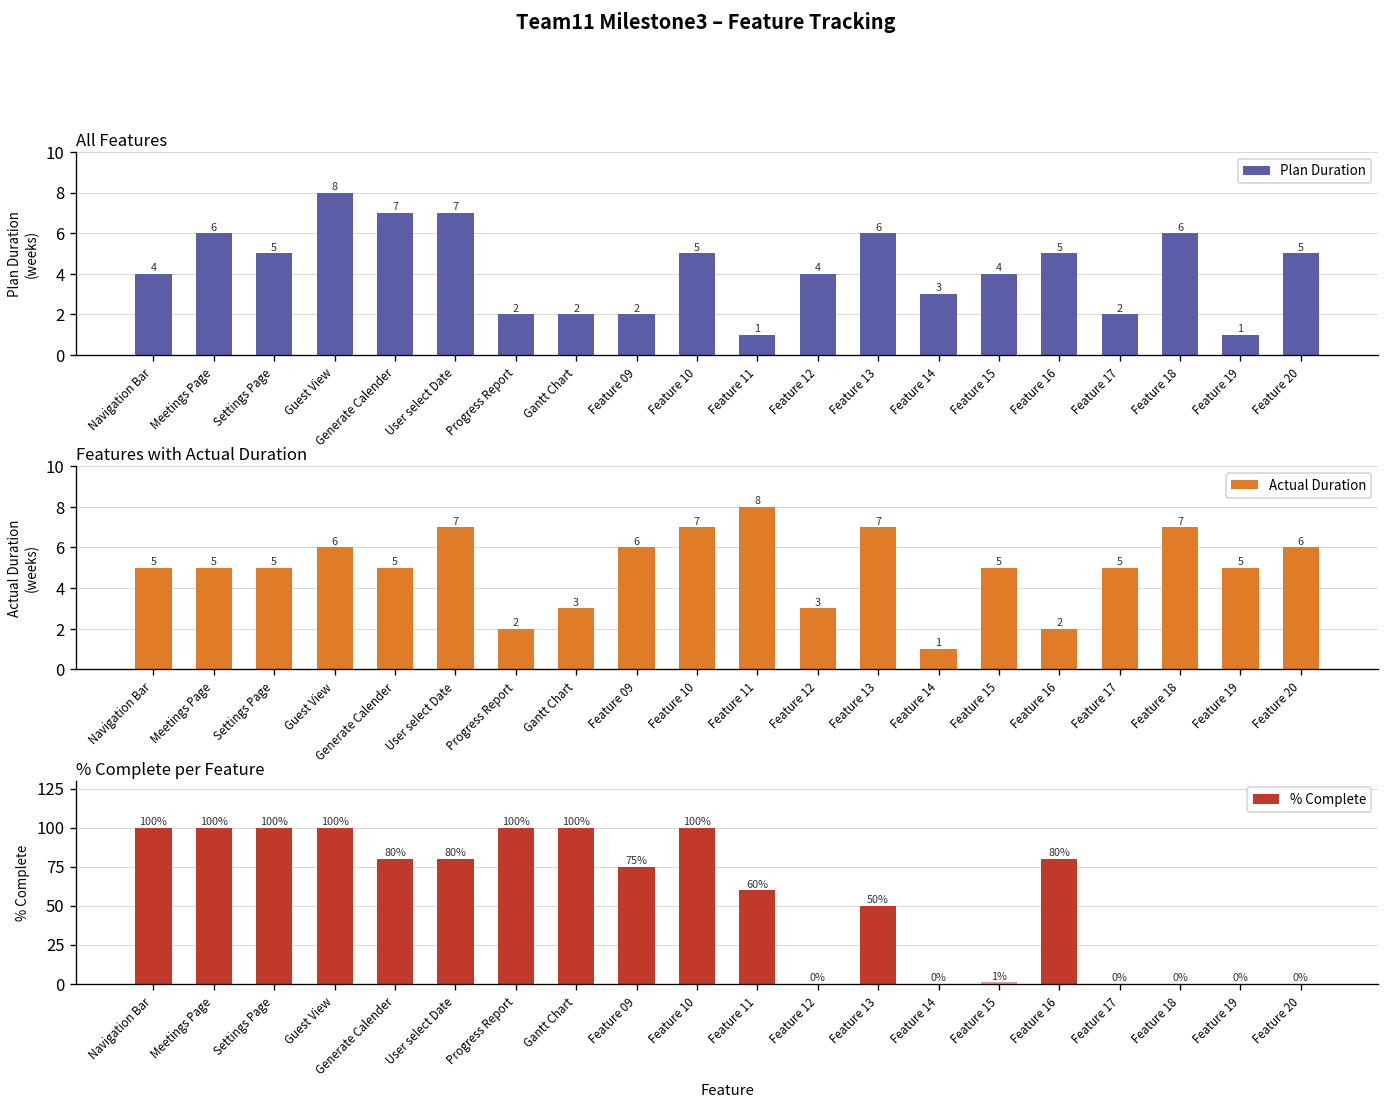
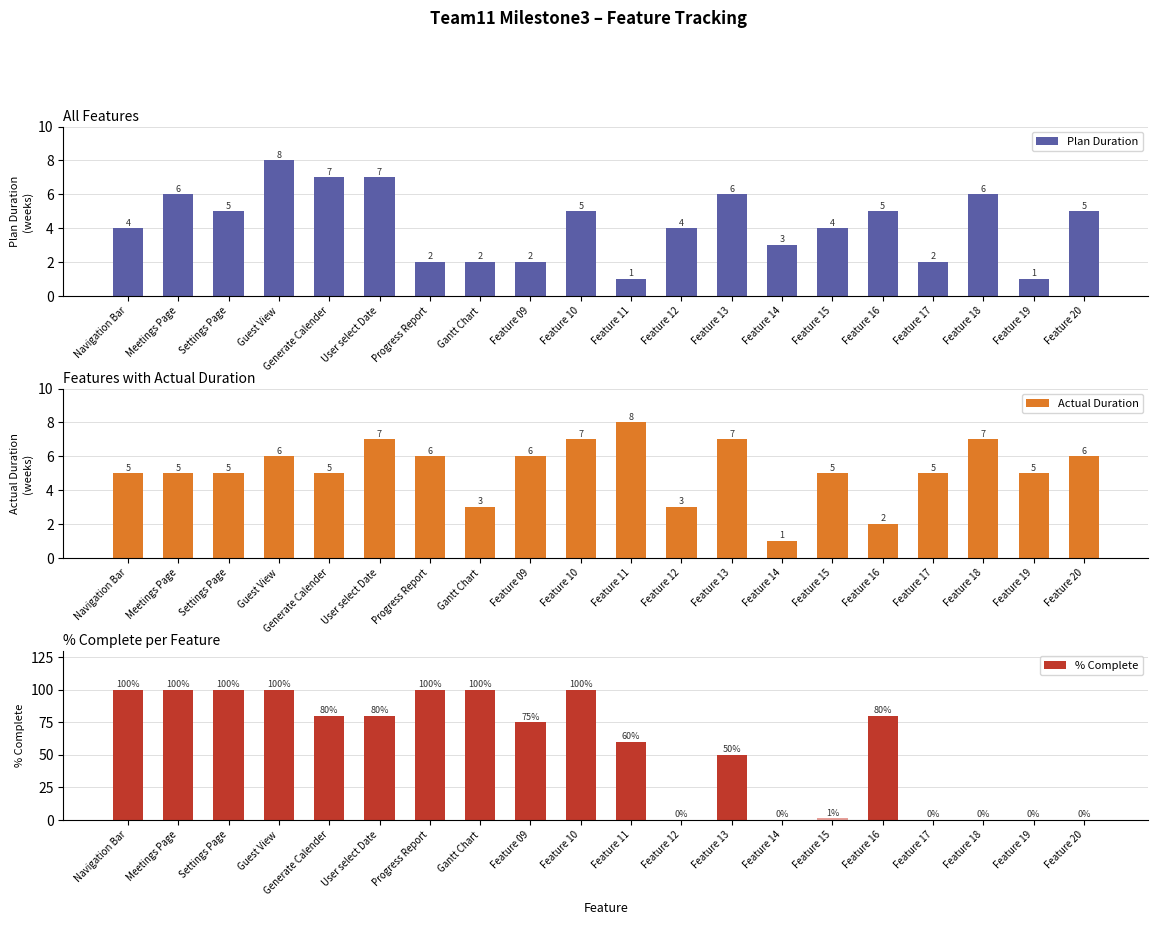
Features with Actual Duration, Progress Report: 2 -> 6
